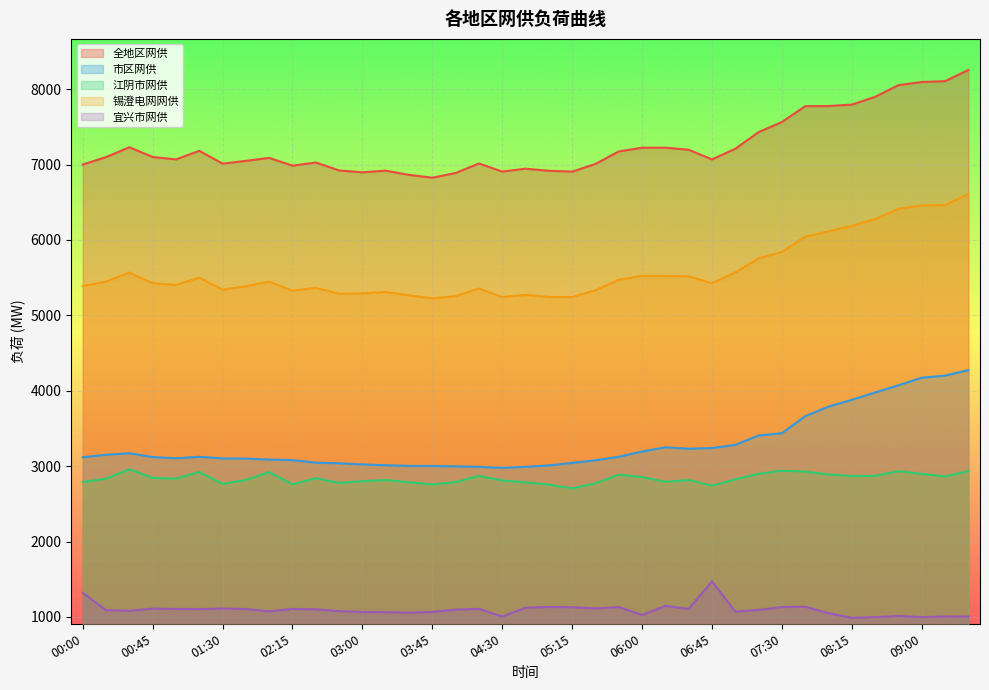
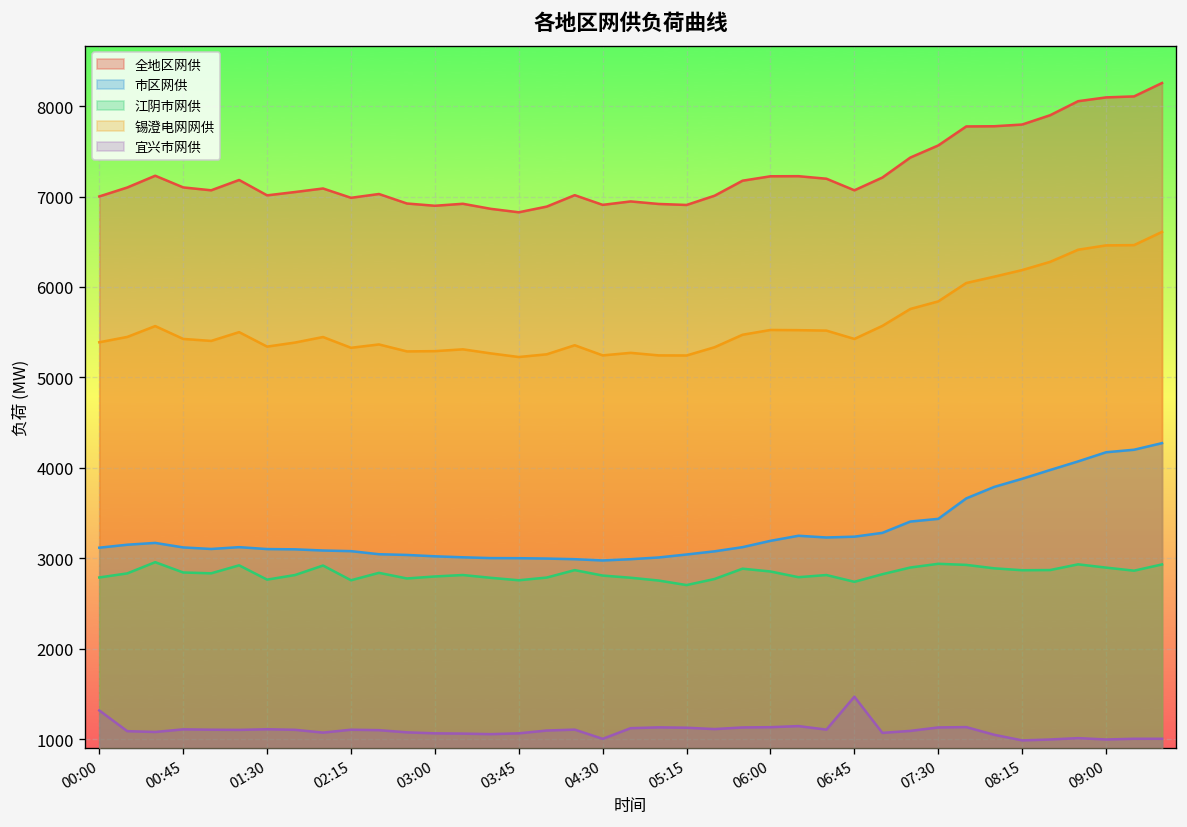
宜兴市网供, 06:00: 1000 -> 1100
